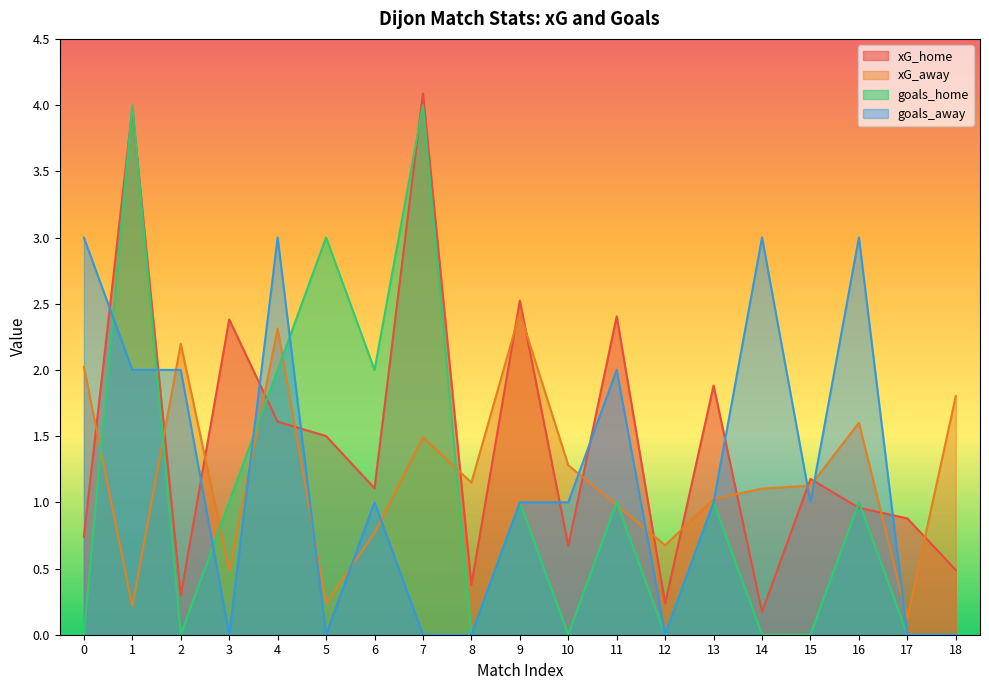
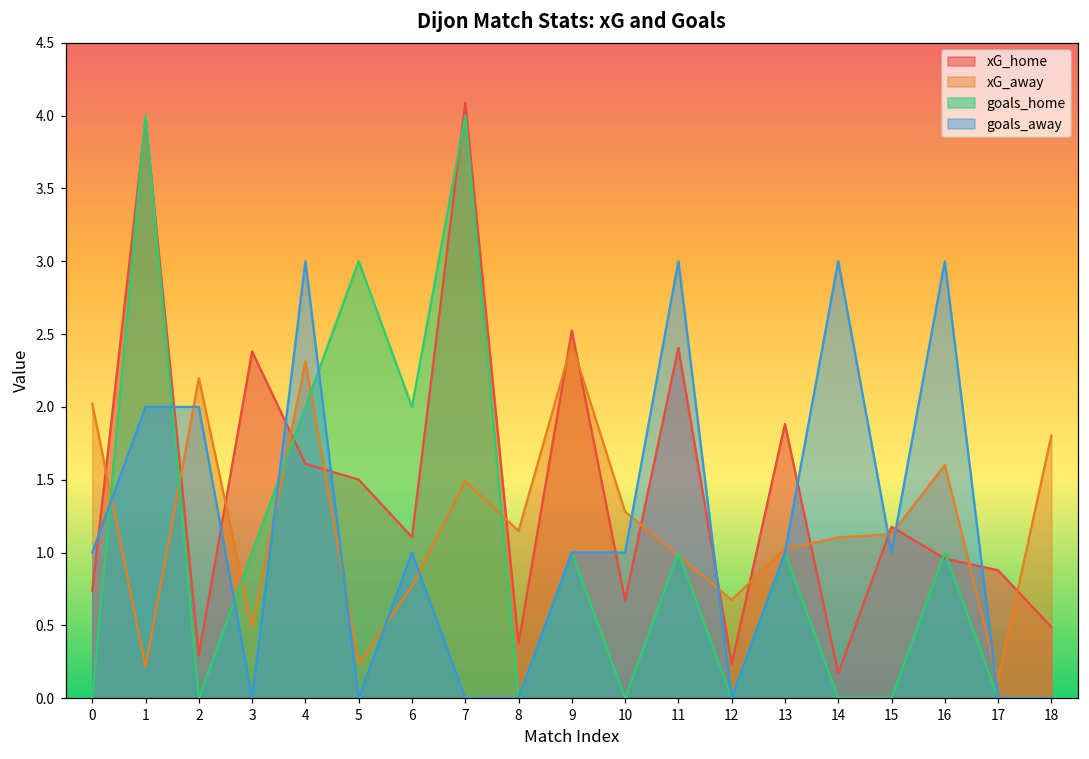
goals_away, 0: 3 -> 1
goals_away, 11: 2 -> 3
